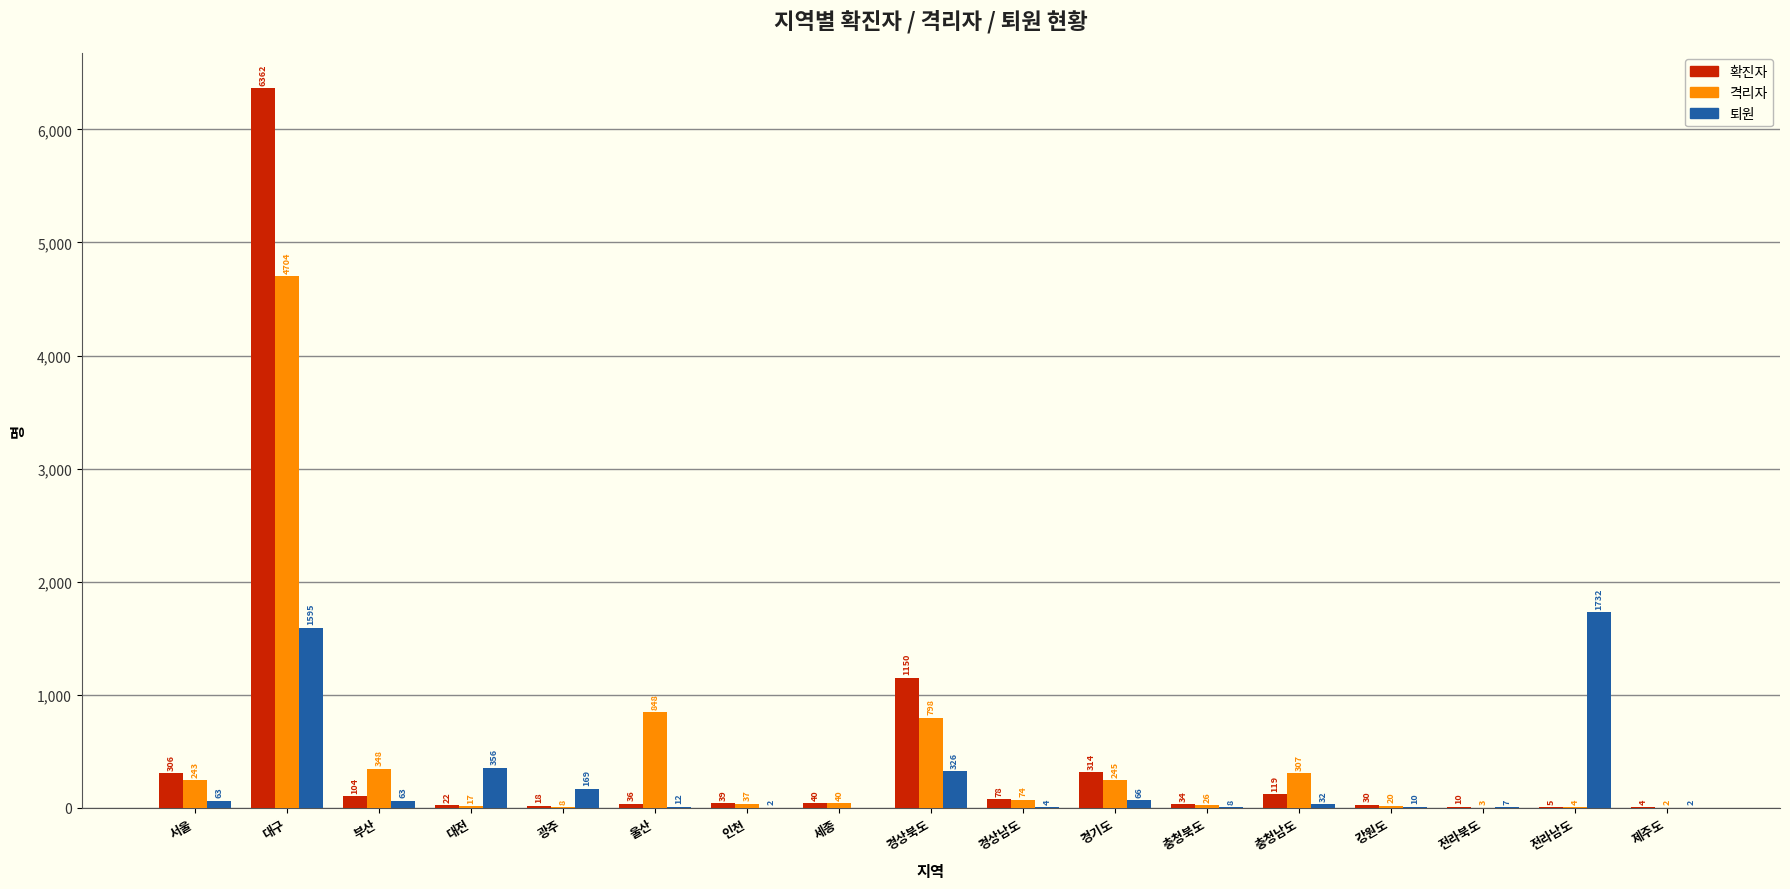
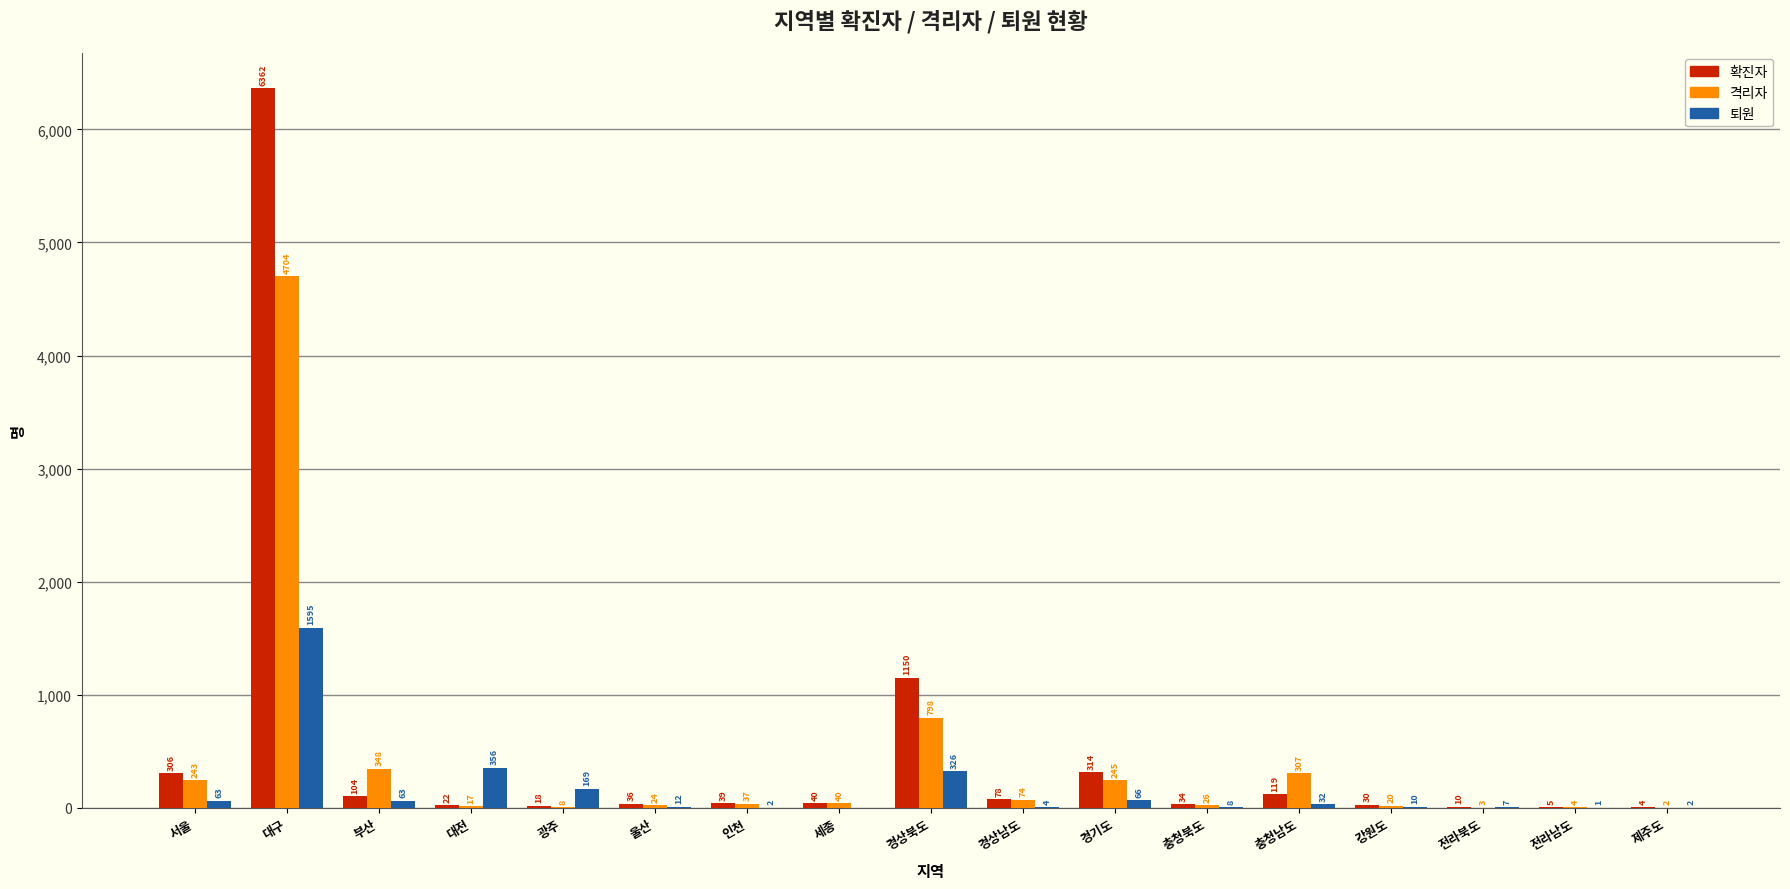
격리자, 울산: 848 -> 24
퇴원, 전라남도: 1732 -> 1
